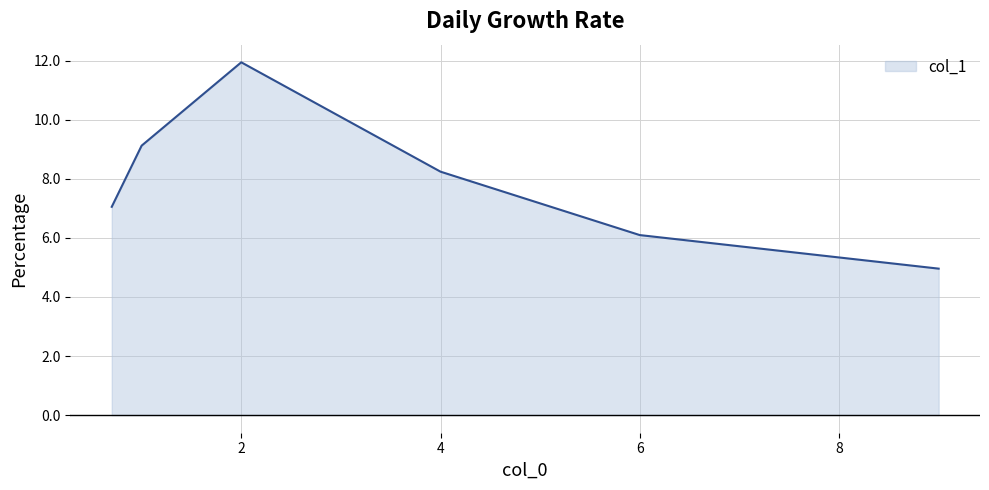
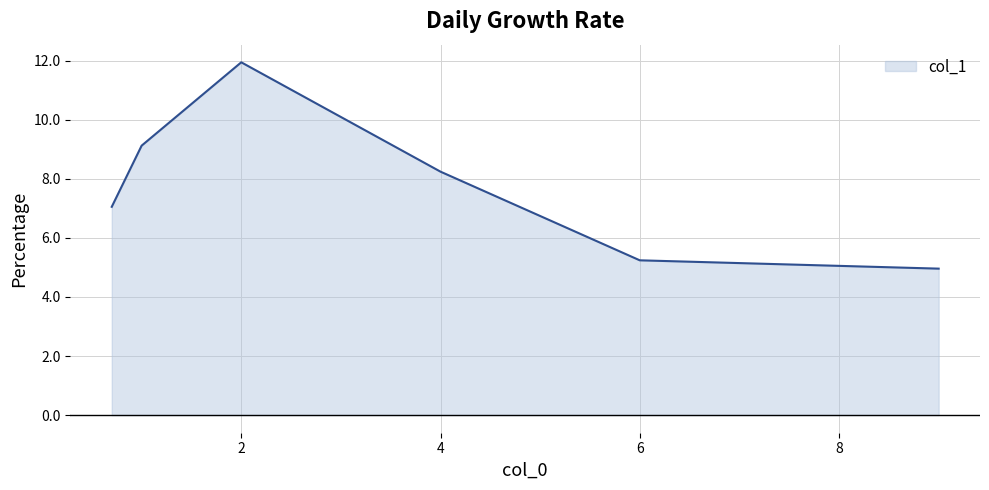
6: 6.1 -> 5.2
